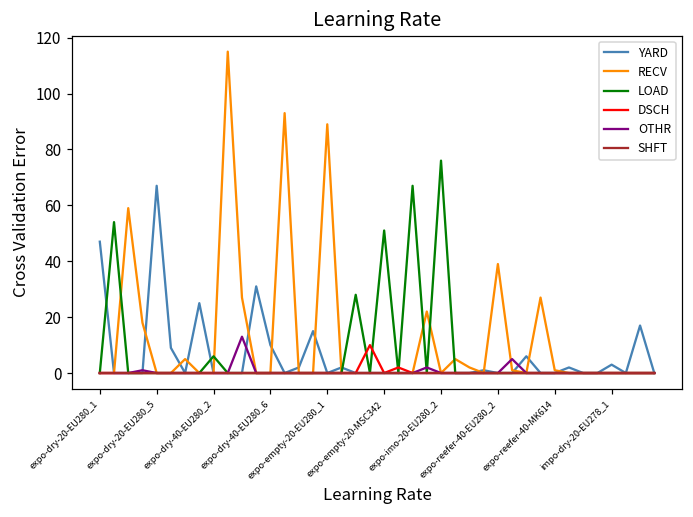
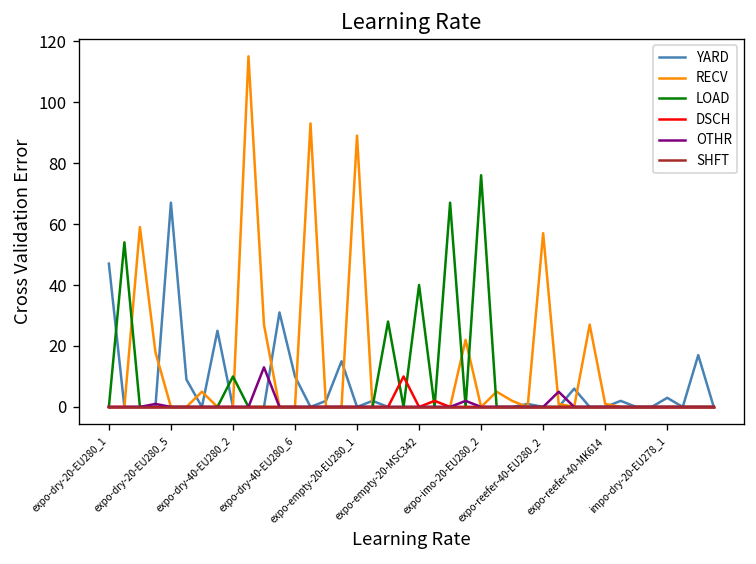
LOAD, expo-dry-40-EU280_2: 6 -> 10
LOAD, expo-empty-20-MSC342: 51 -> 40
RECV, expo-reefer-40-EU280_2: 39 -> 57
